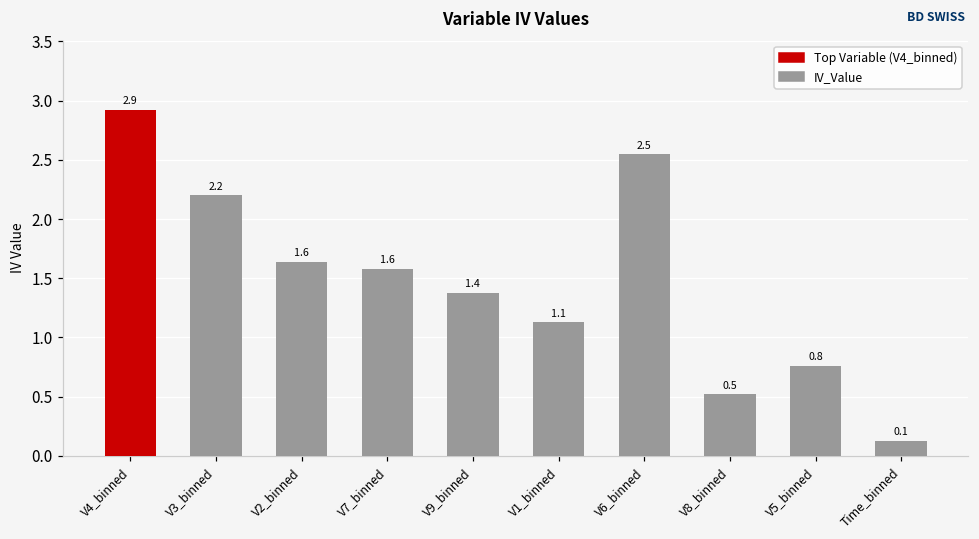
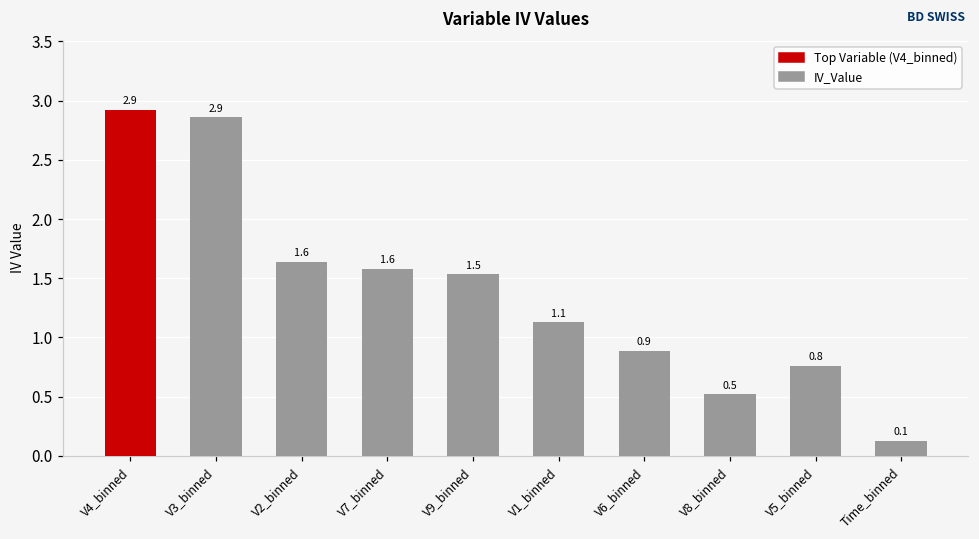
V3_binned: 2.2 -> 2.9
V9_binned: 1.4 -> 1.5
V6_binned: 2.5 -> 0.9
